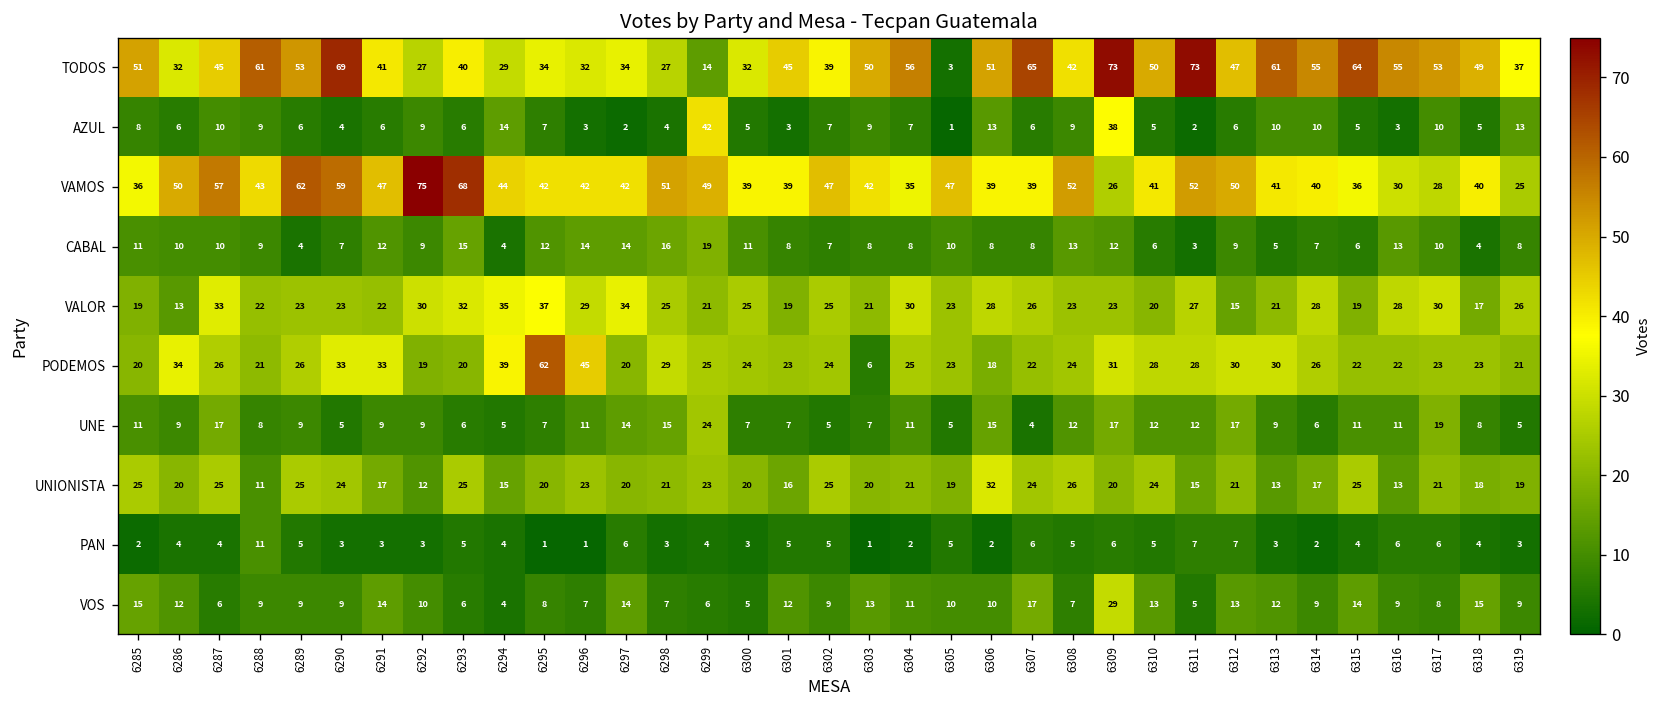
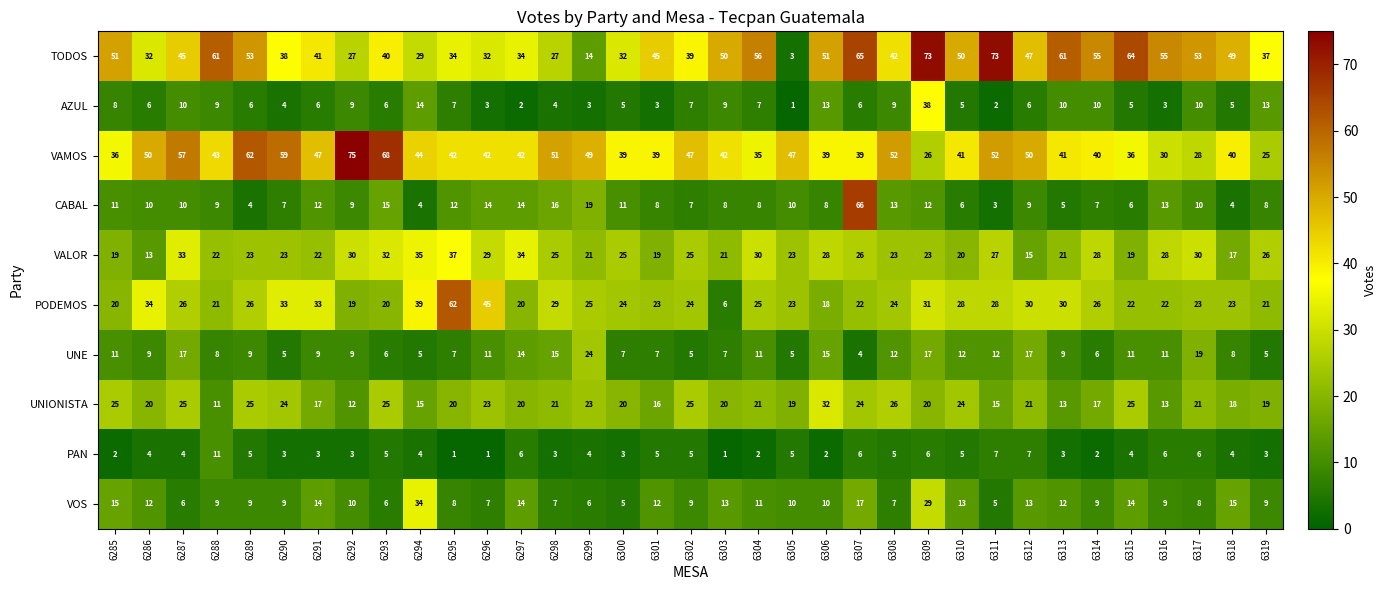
TODOS, 6290: 69 -> 38
AZUL, 6299: 42 -> 3
CABAL, 6307: 8 -> 66
VOS, 6294: 4 -> 34
